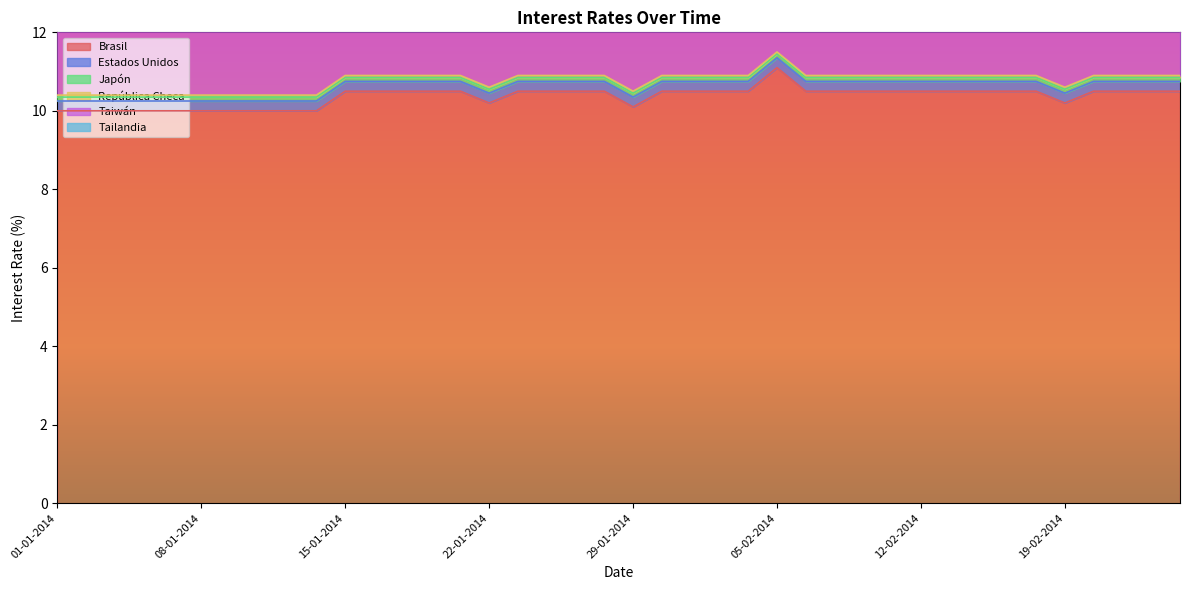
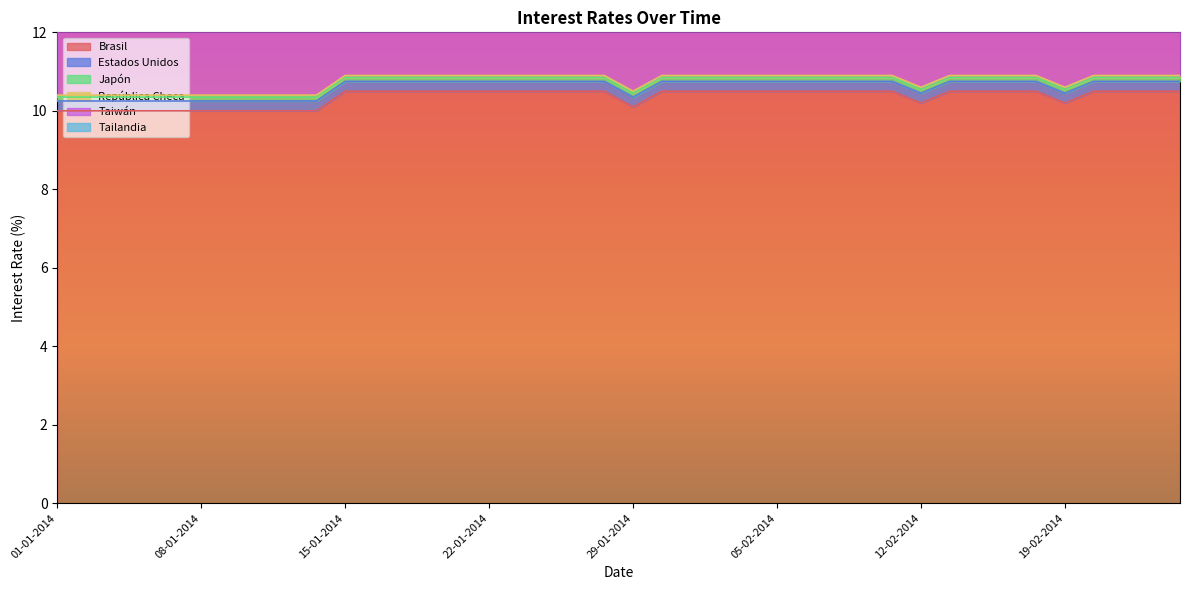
Brasil, 22-01-2014: 10.2 -> 10.5
Brasil, 05-02-2014: 11.1 -> 10.5
Brasil, 12-02-2014: 10.5 -> 10.2
